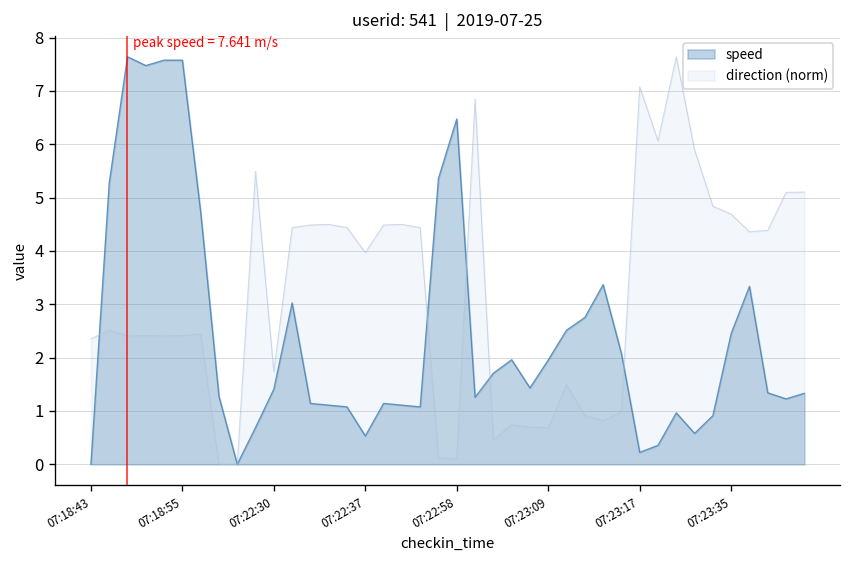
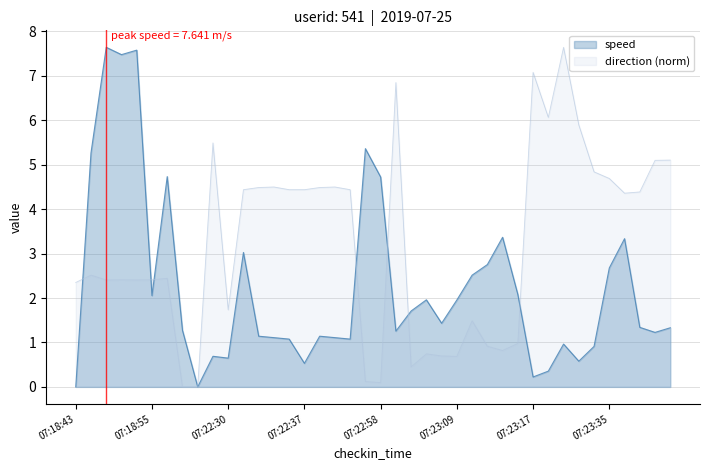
speed, 07:18:55: 7.6 -> 2.1
speed, 07:22:30: 1.4 -> 0.6
direction (norm), 07:22:37: 4.0 -> 4.4
speed, 07:22:58: 6.5 -> 4.7
speed, 07:23:35: 2.5 -> 2.7
